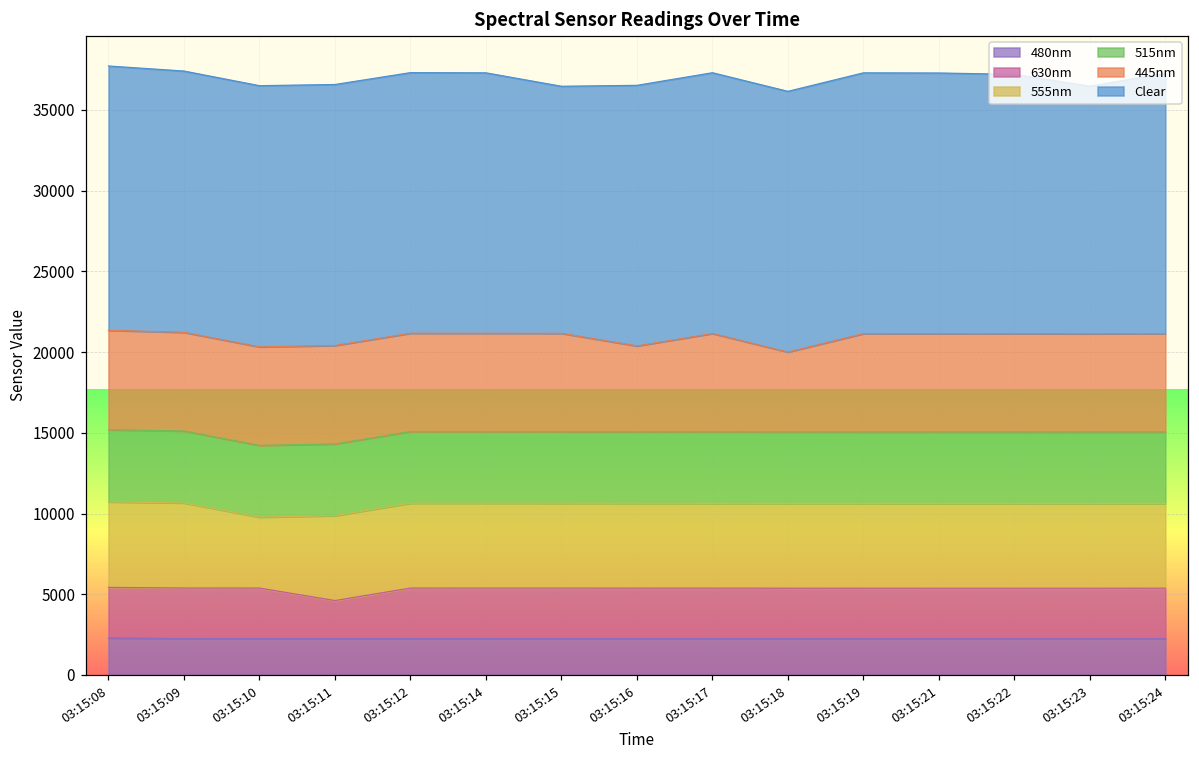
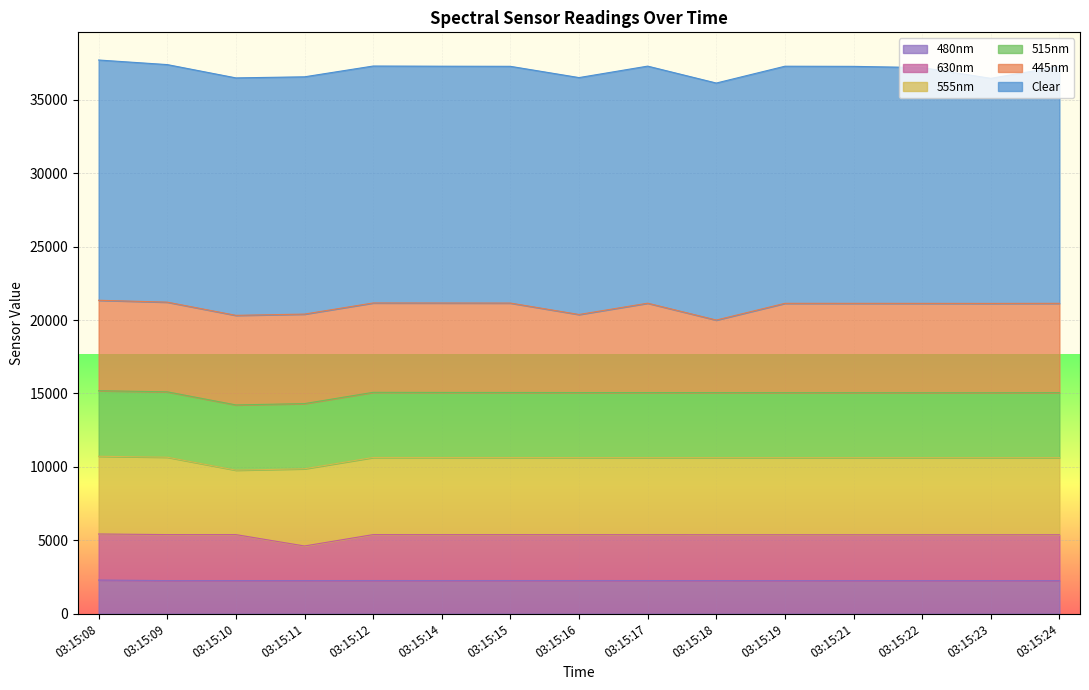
Clear, 03:15:15: 15300 -> 16100
